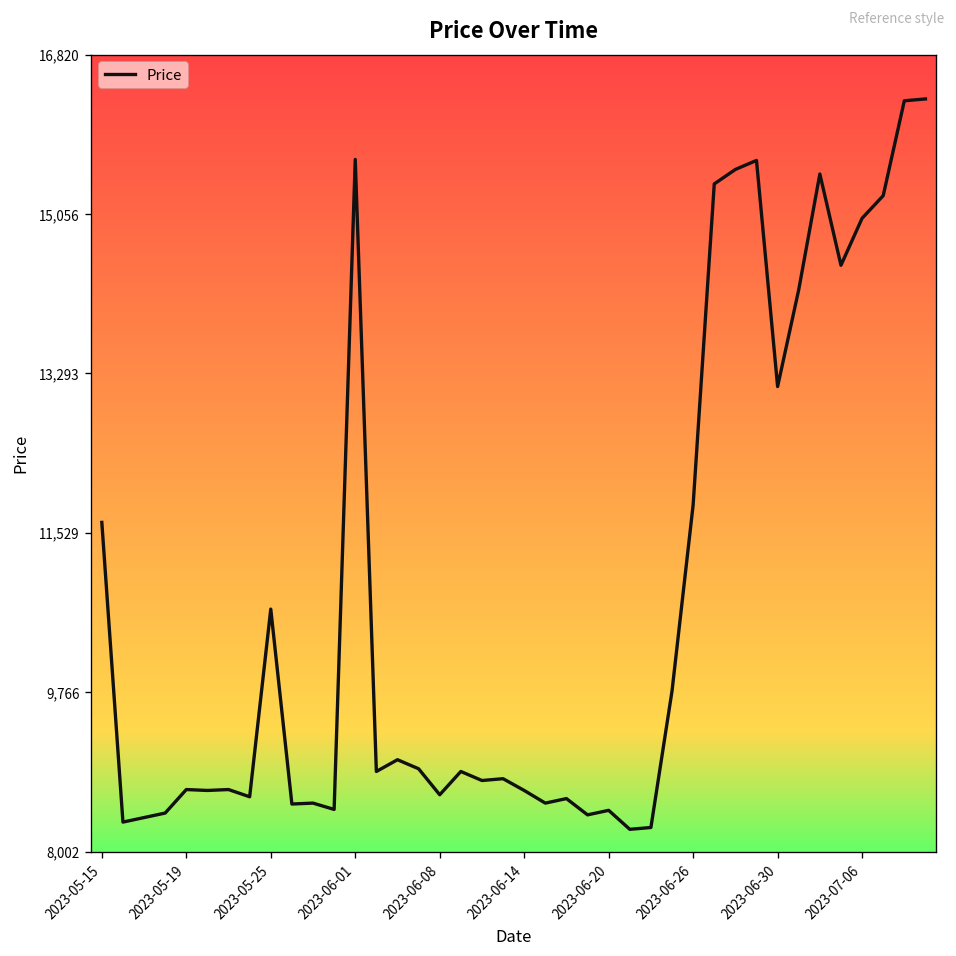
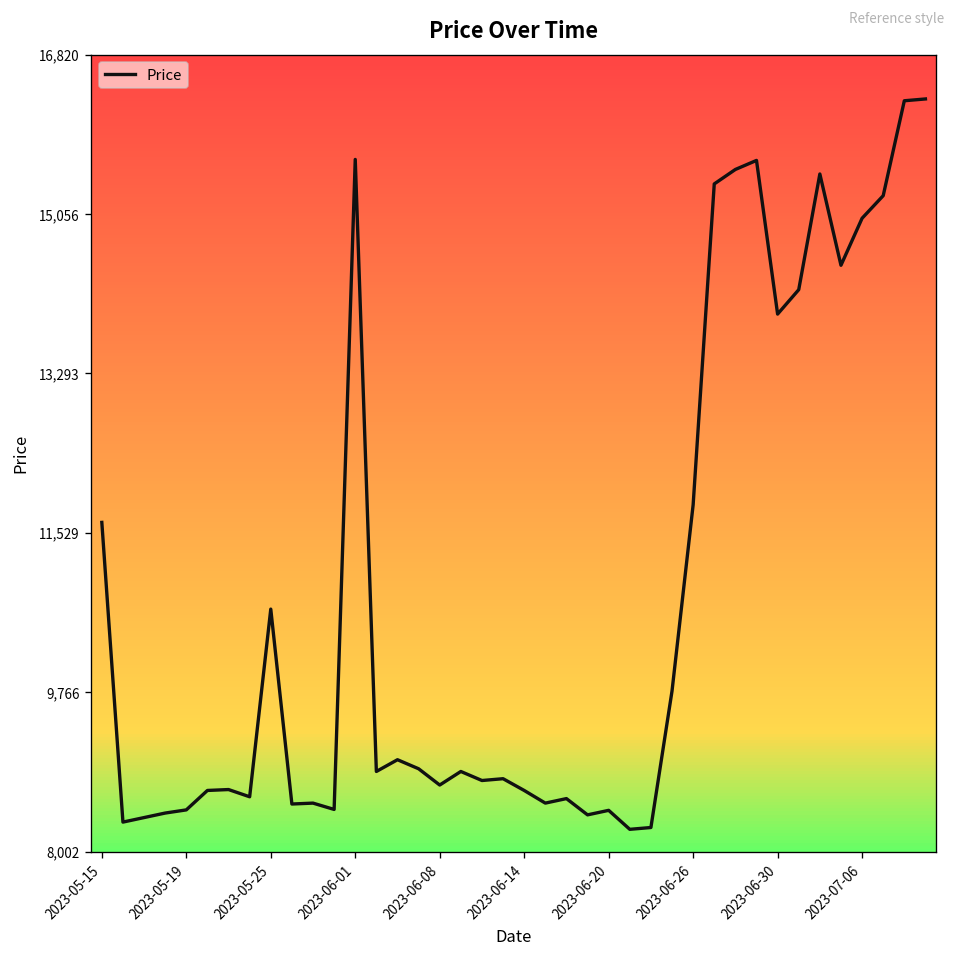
2023-05-19: 8,700 -> 8,500
2023-06-08: 8,600 -> 8,700
2023-06-30: 13,100 -> 14,000
